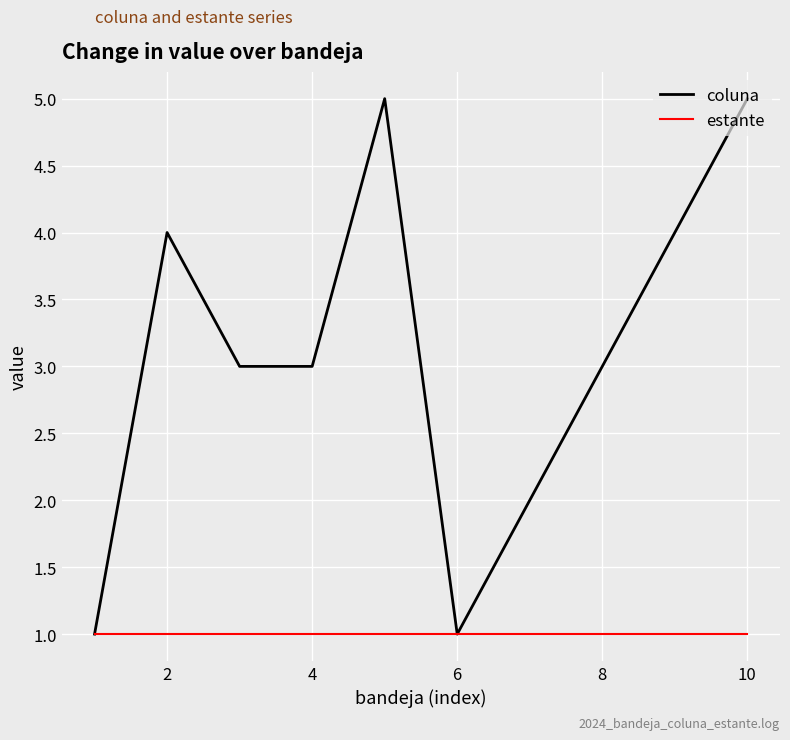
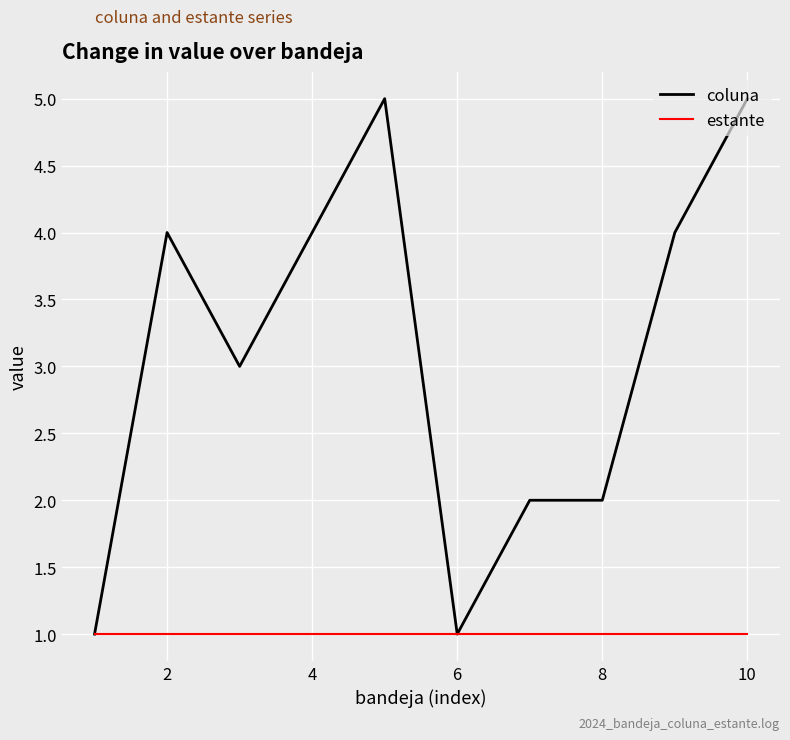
coluna, 4: 3 -> 4
coluna, 8: 3 -> 2
